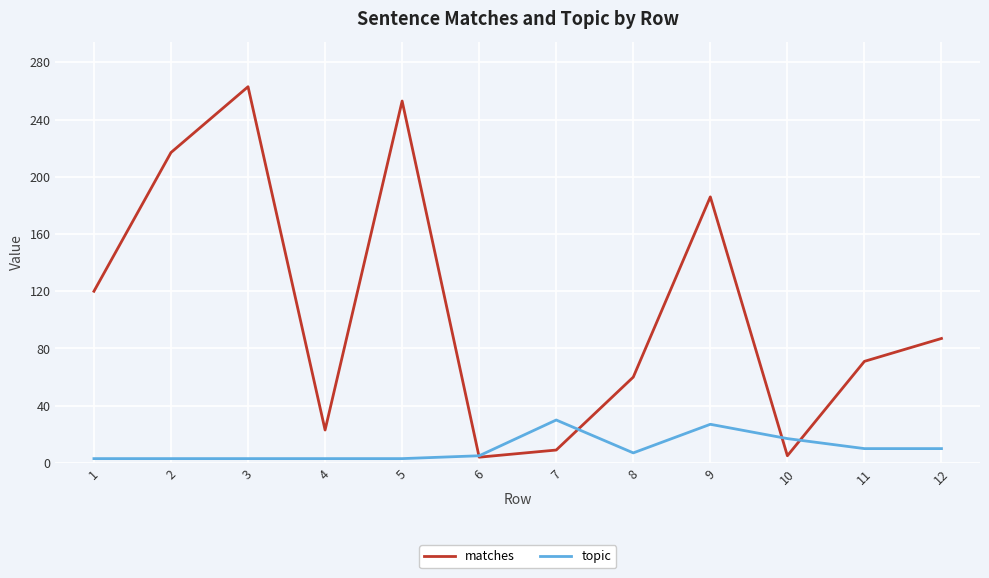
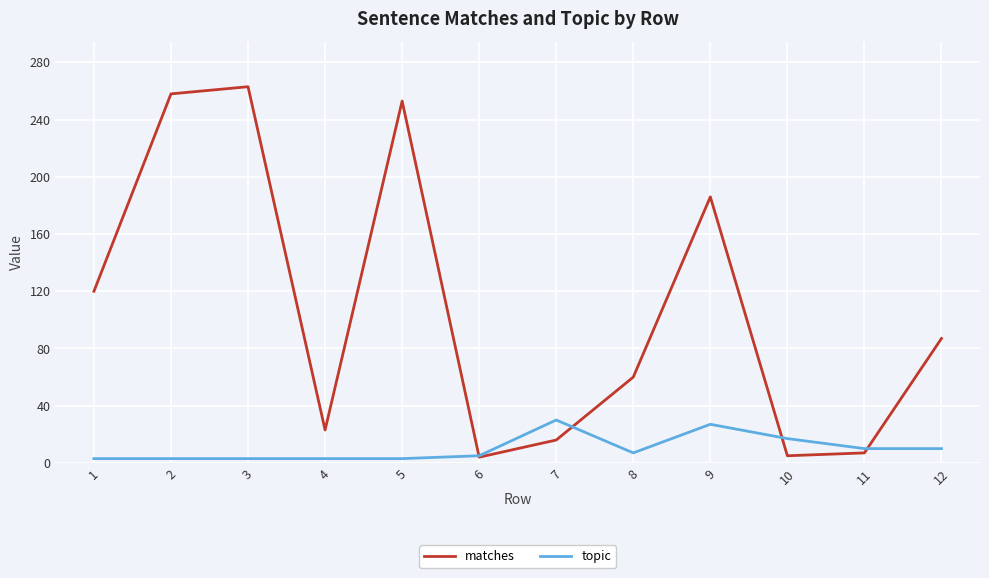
matches, 2: 217 -> 258
matches, 7: 9 -> 16
matches, 11: 71 -> 7
